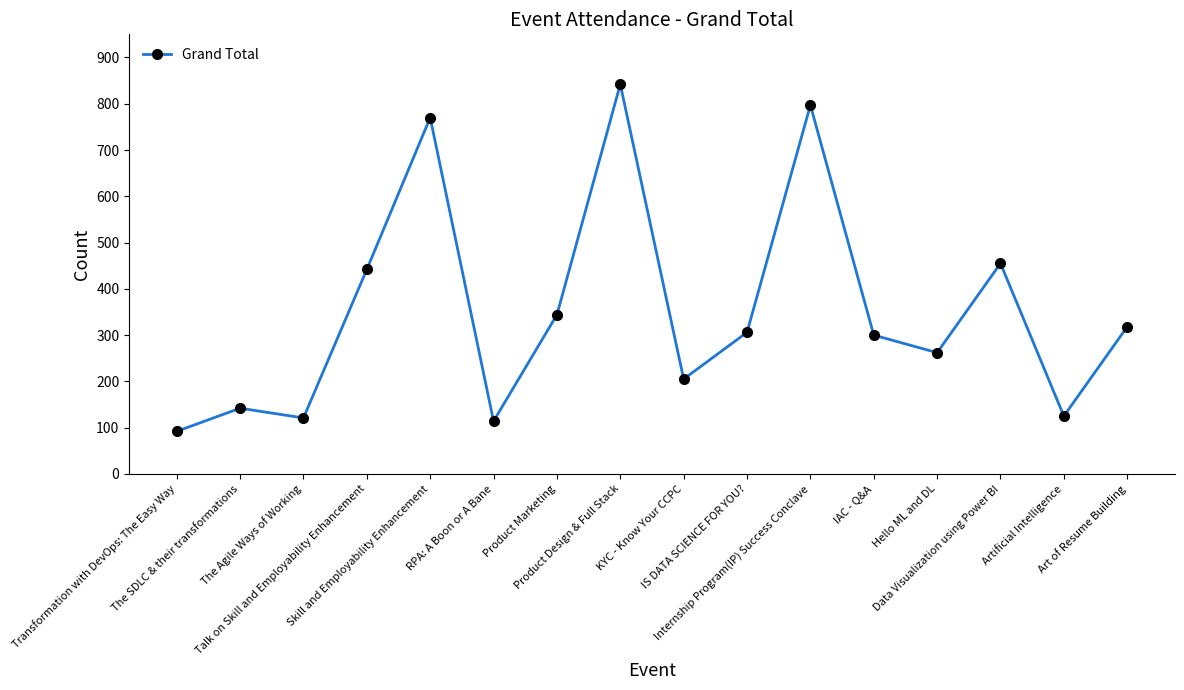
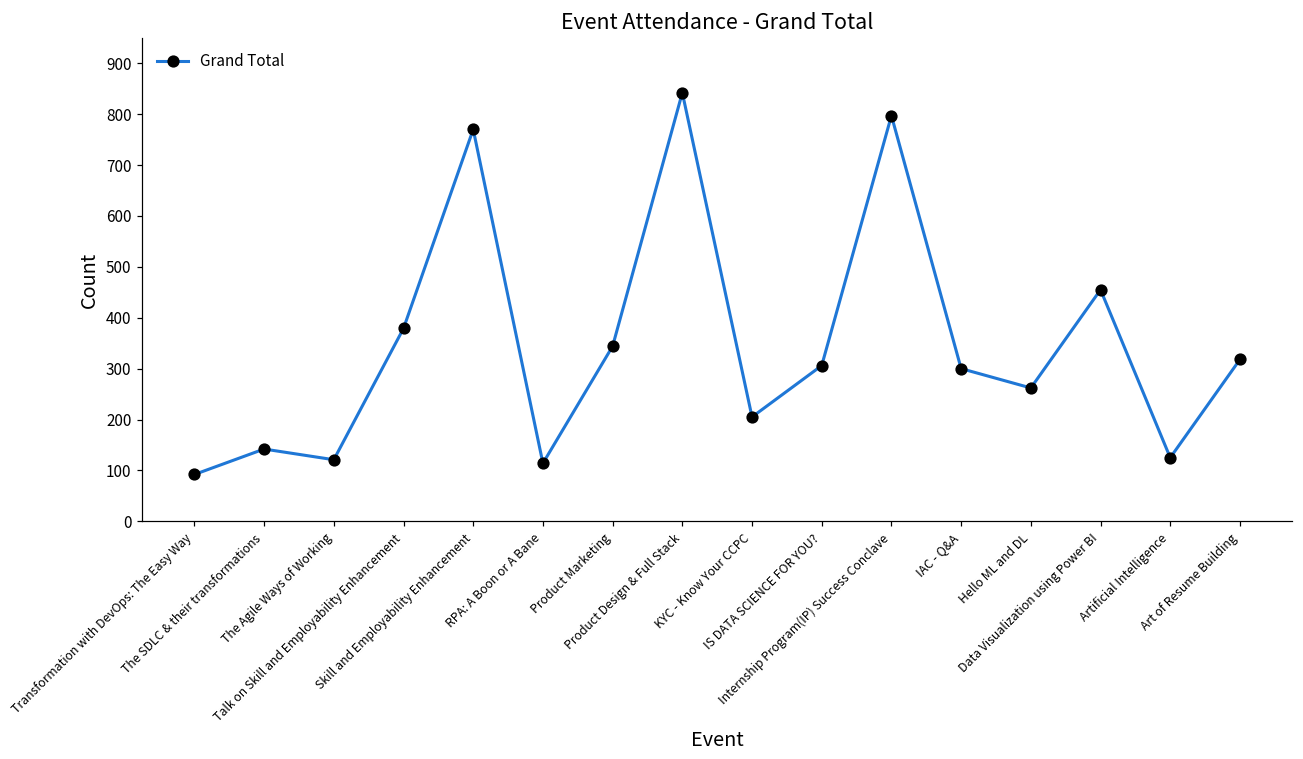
Talk on Skill and Employability Enhancement: 440 -> 380
